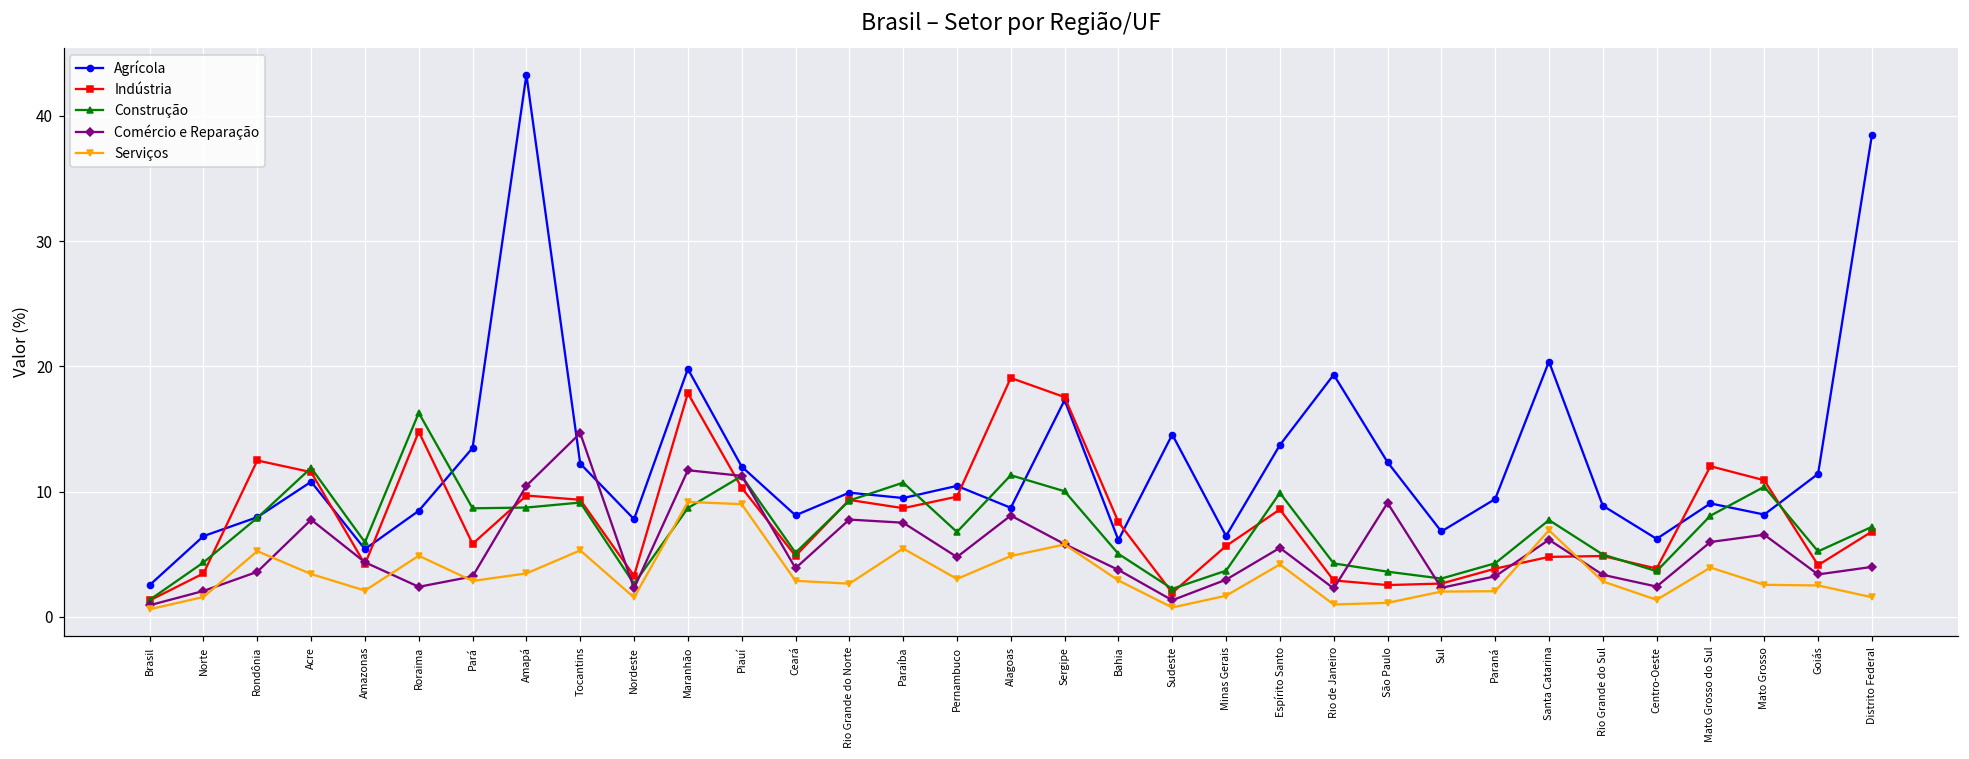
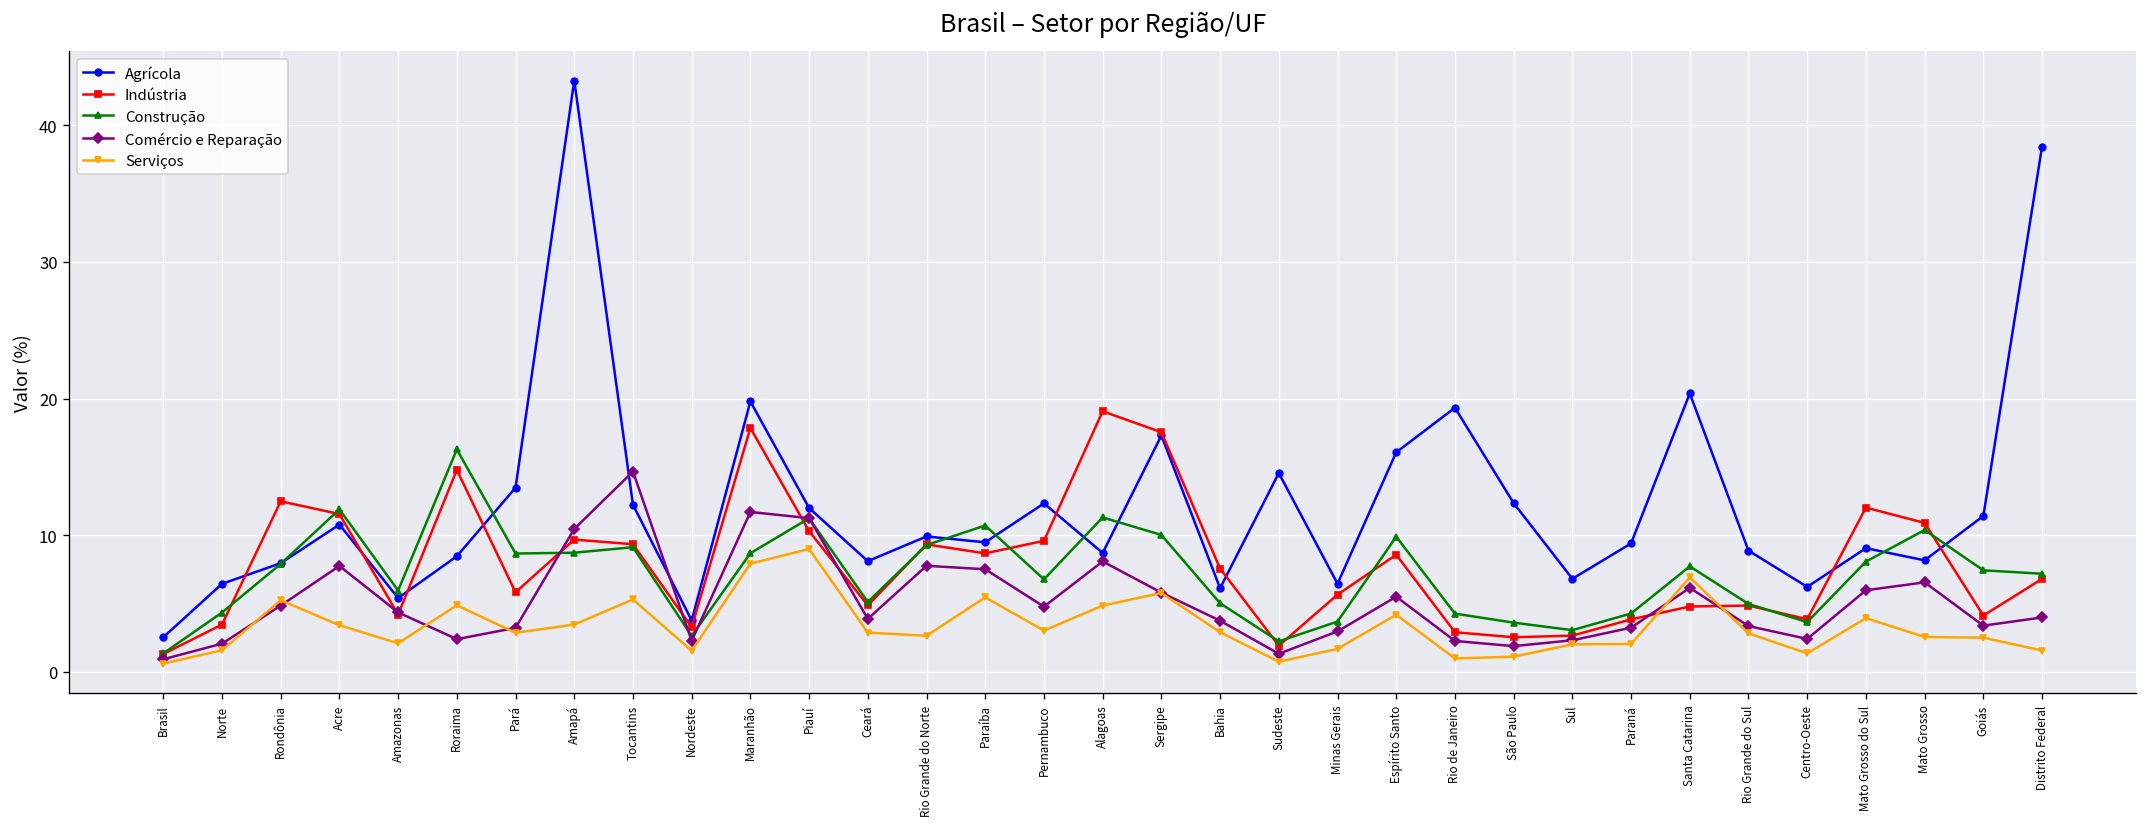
Comércio e Reparação, Rondônia: 3.6 -> 4.9
Agrícola, Nordeste: 7.8 -> 3.8
Serviços, Maranhão: 9.2 -> 7.9
Agrícola, Pernambuco: 10.5 -> 12.3
Agrícola, Espírito Santo: 13.7 -> 16.1
Comércio e Reparação, São Paulo: 9.1 -> 1.9
Construção, Goiás: 5.2 -> 7.4
